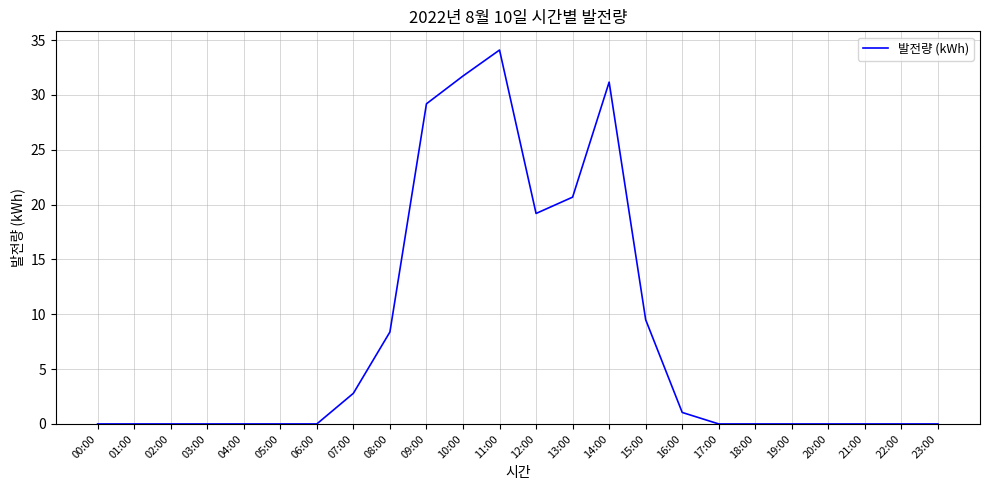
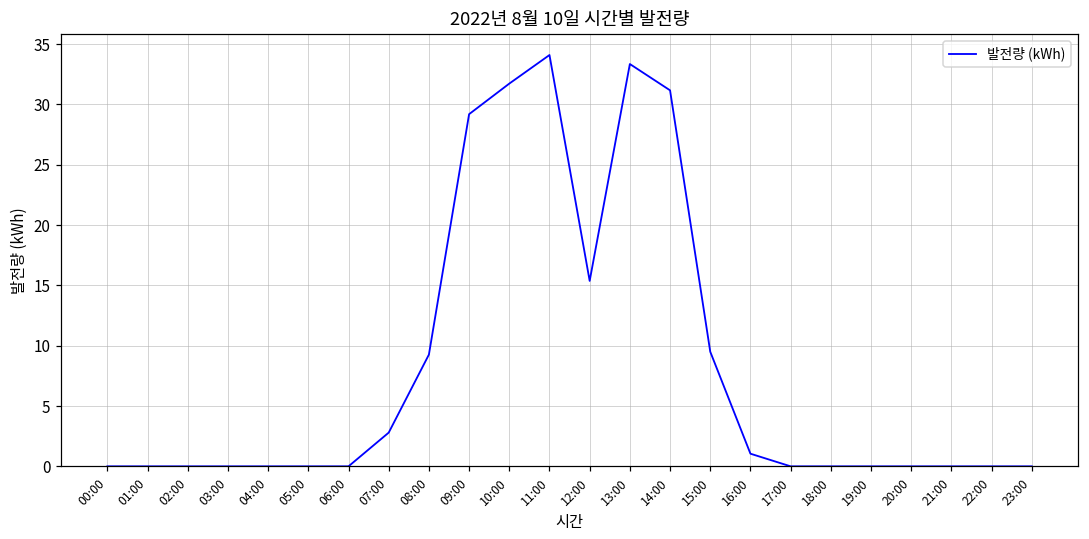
08:00: 8.4 -> 9.3
12:00: 19.2 -> 15.4
13:00: 20.7 -> 33.3
